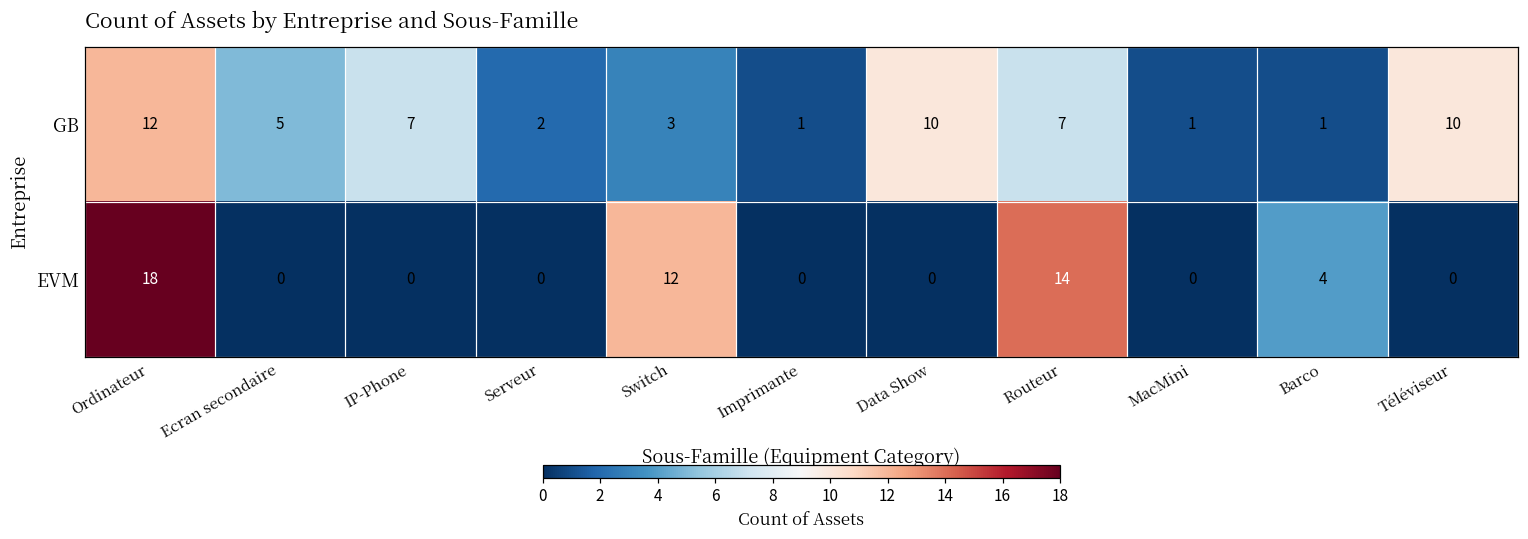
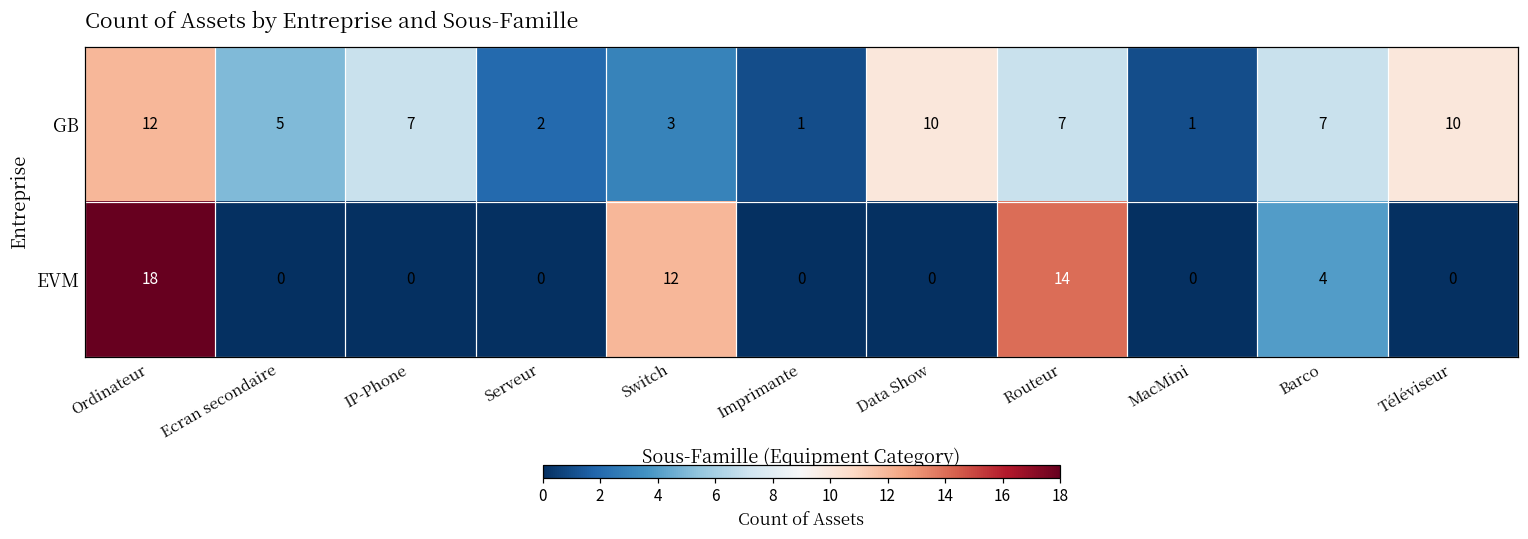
GB, Barco: 1 -> 7
